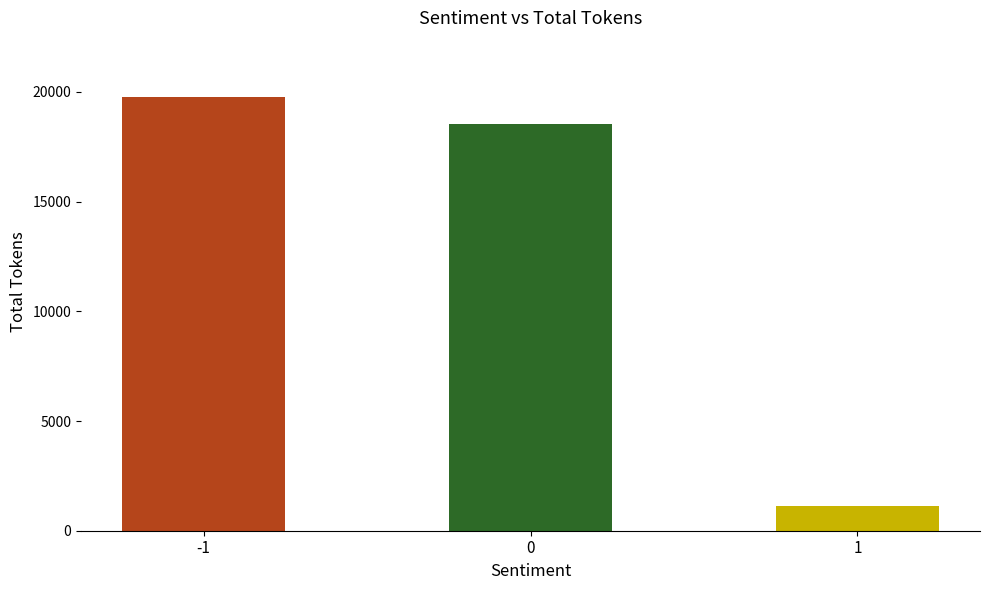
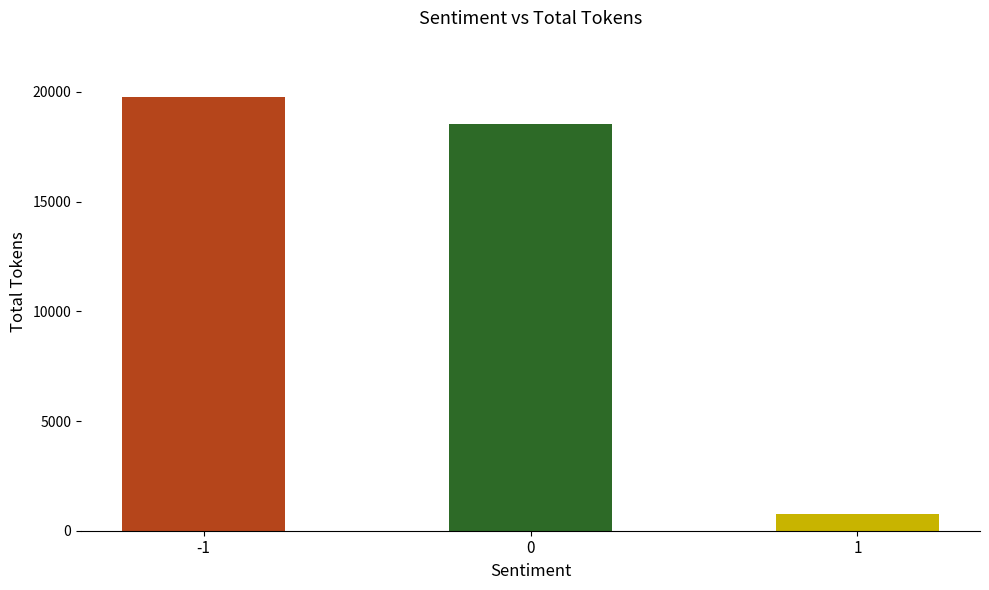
1: 1100 -> 700
